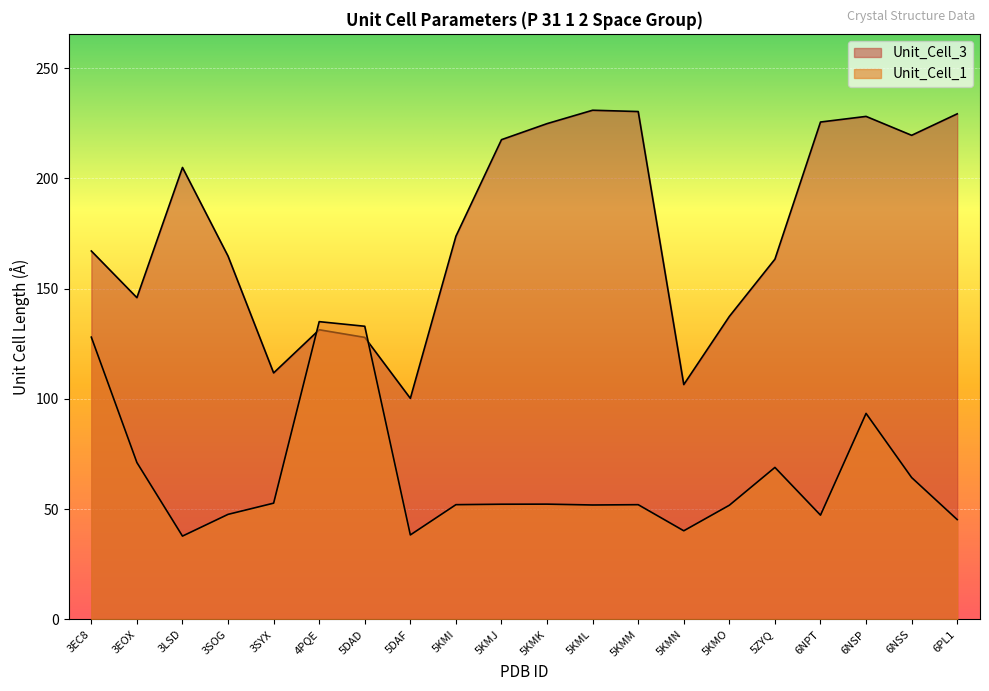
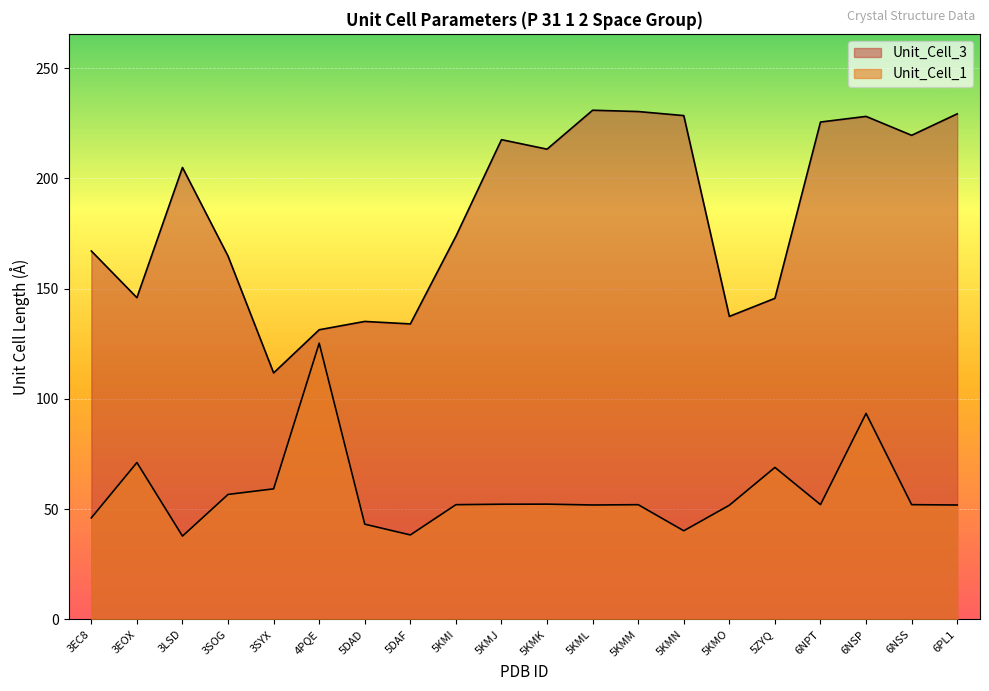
Unit_Cell_1, 3EC8: 128 -> 46
Unit_Cell_1, 3SOG: 48 -> 57
Unit_Cell_1, 3SYX: 53 -> 59
Unit_Cell_1, 4PQE: 135 -> 125
Unit_Cell_3, 5DAD: 128 -> 135
Unit_Cell_1, 5DAD: 133 -> 43
Unit_Cell_3, 5DAF: 100 -> 134
Unit_Cell_3, 5KMK: 225 -> 213
Unit_Cell_3, 5KMN: 107 -> 229
Unit_Cell_3, 5ZYQ: 163 -> 146
Unit_Cell_1, 6NPT: 47 -> 52
Unit_Cell_1, 6NSS: 64 -> 52
Unit_Cell_1, 6PL1: 45 -> 52
